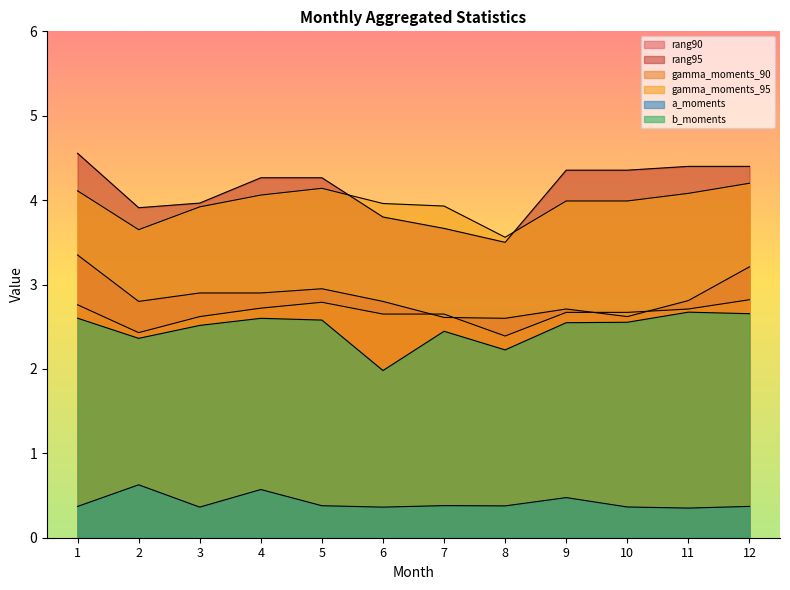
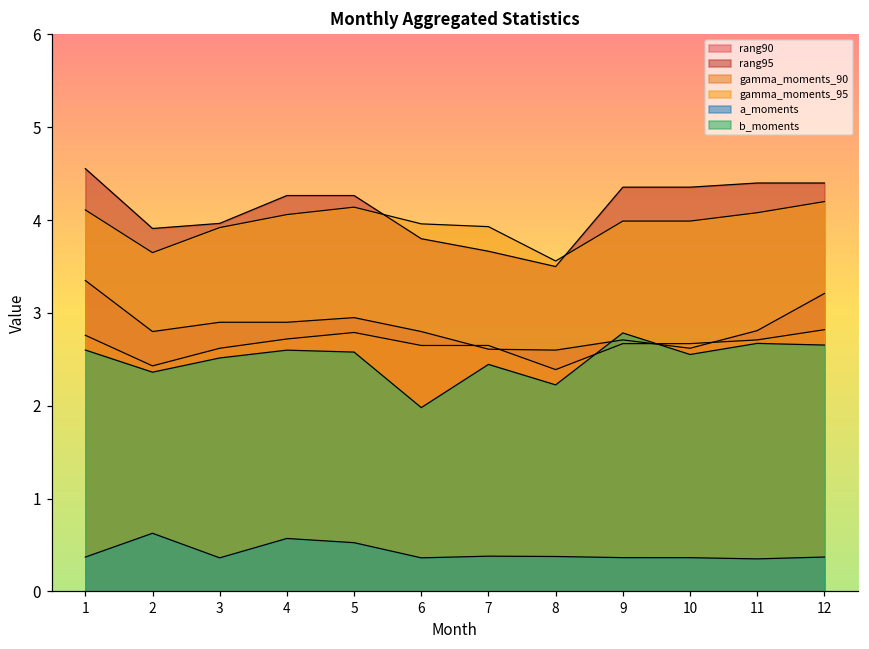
a_moments, 5: 0.4 -> 0.5
a_moments, 9: 0.5 -> 0.4
b_moments, 9: 2.5 -> 2.8
